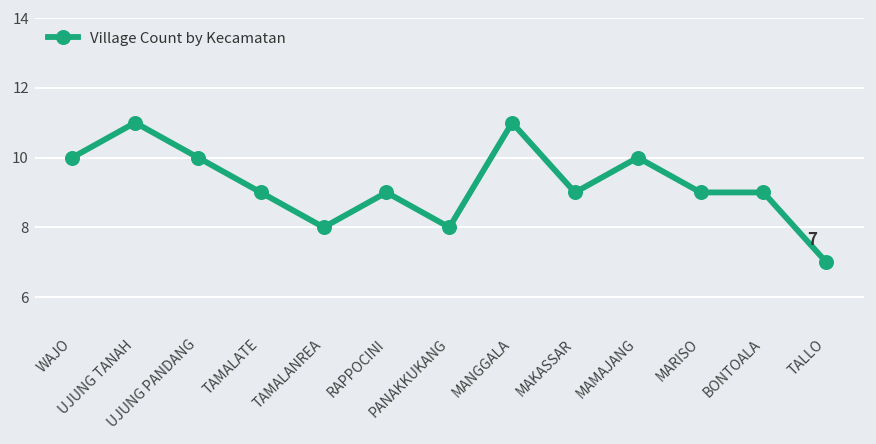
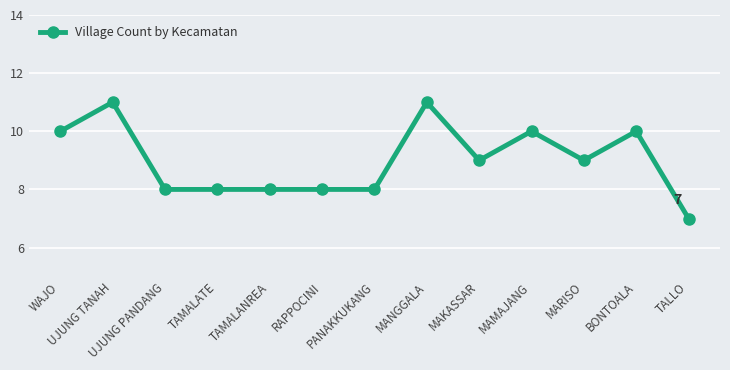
UJUNG PANDANG: 10 -> 8
TAMALATE: 9 -> 8
RAPPOCINI: 9 -> 8
BONTOALA: 9 -> 10
